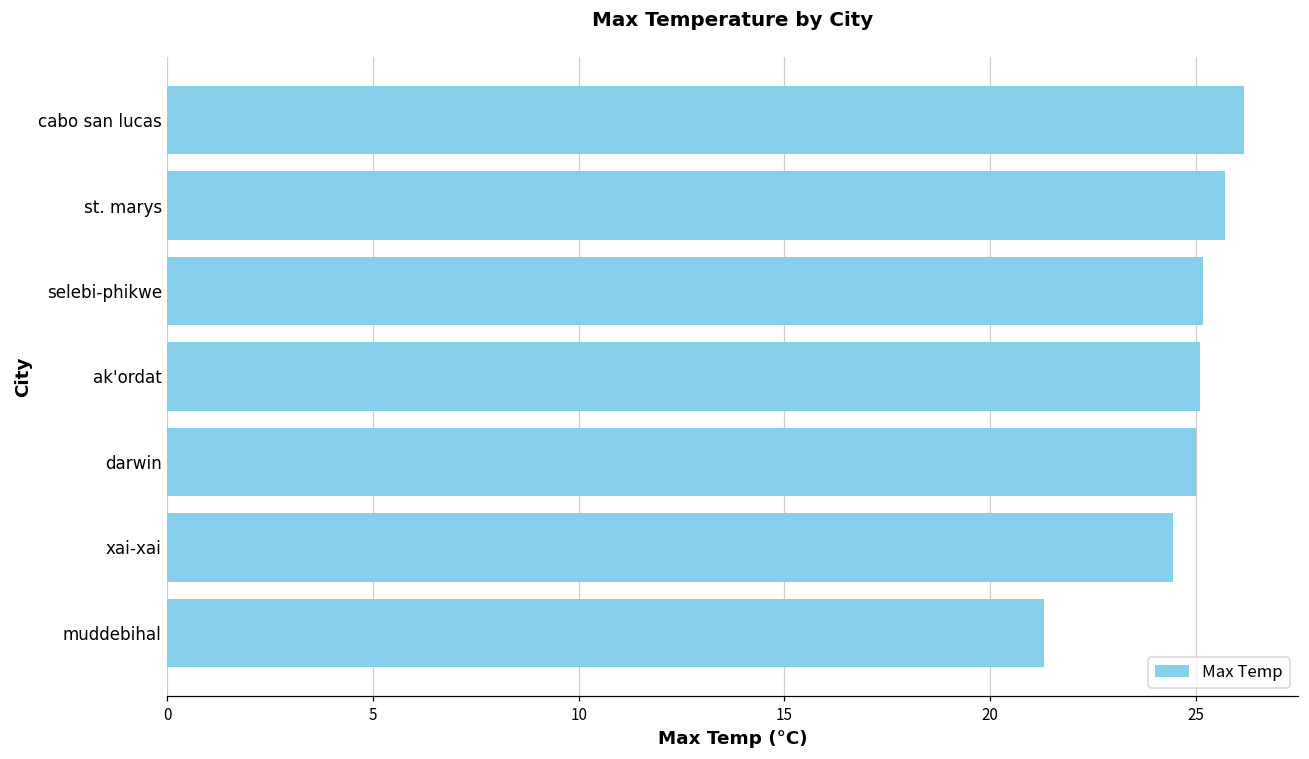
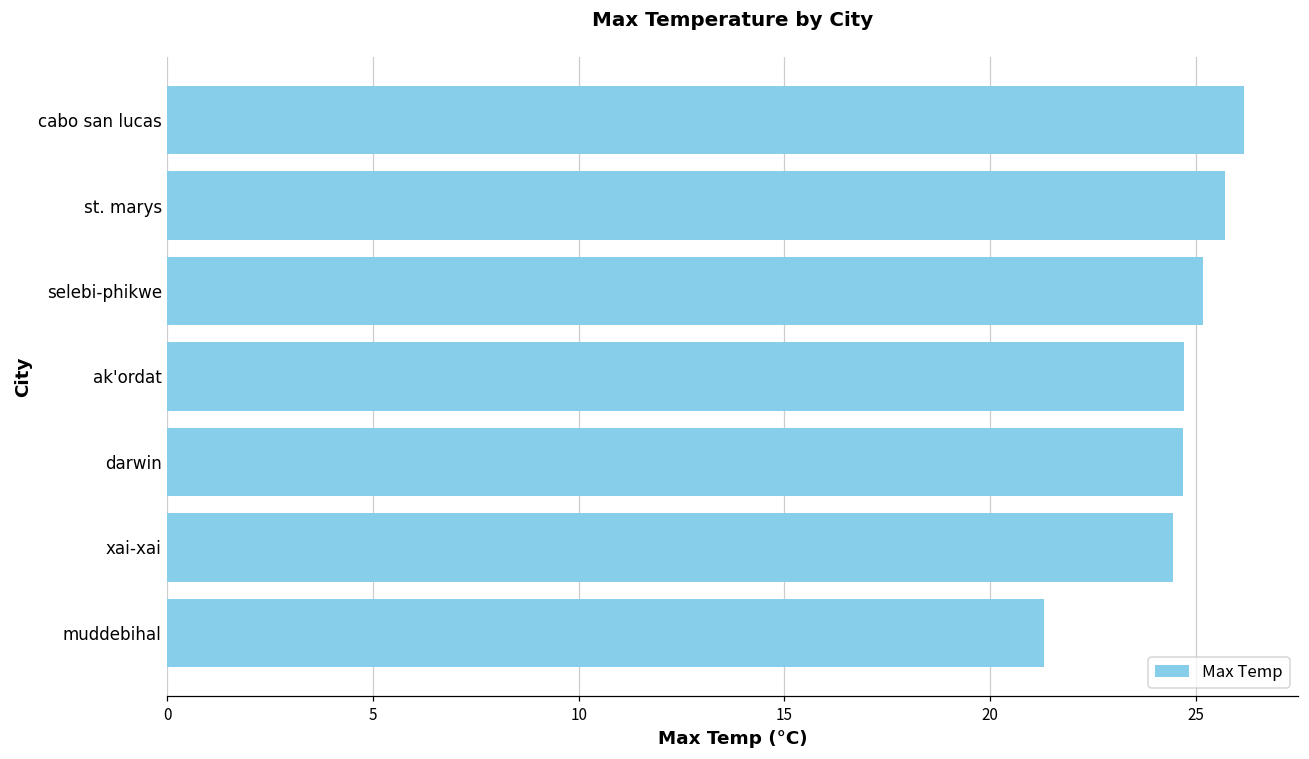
ak'ordat: 25.1 -> 24.7
darwin: 25.0 -> 24.7
